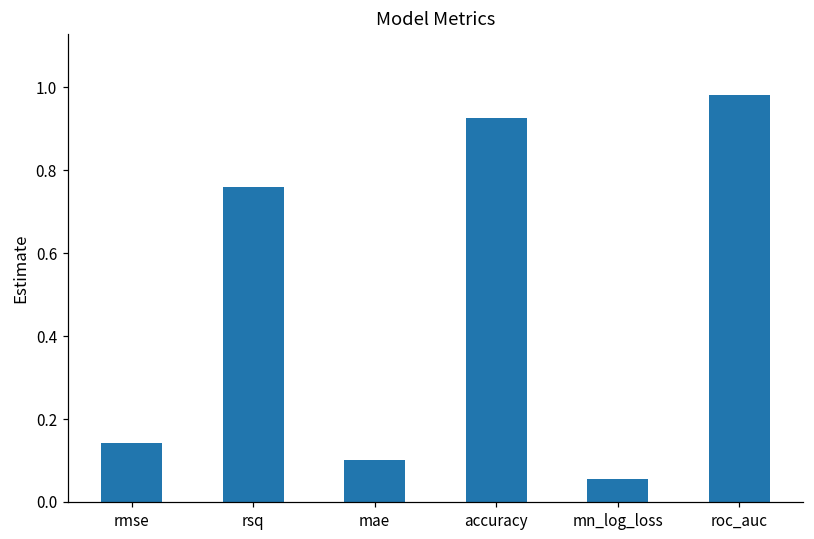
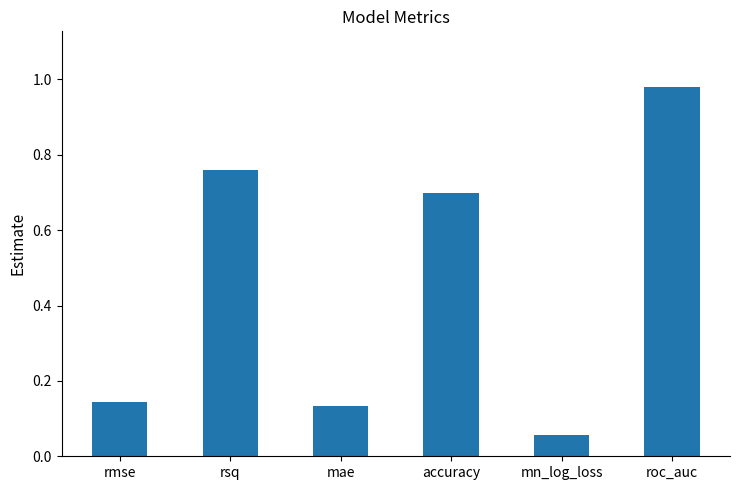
mae: 0.10 -> 0.13
accuracy: 0.93 -> 0.70
